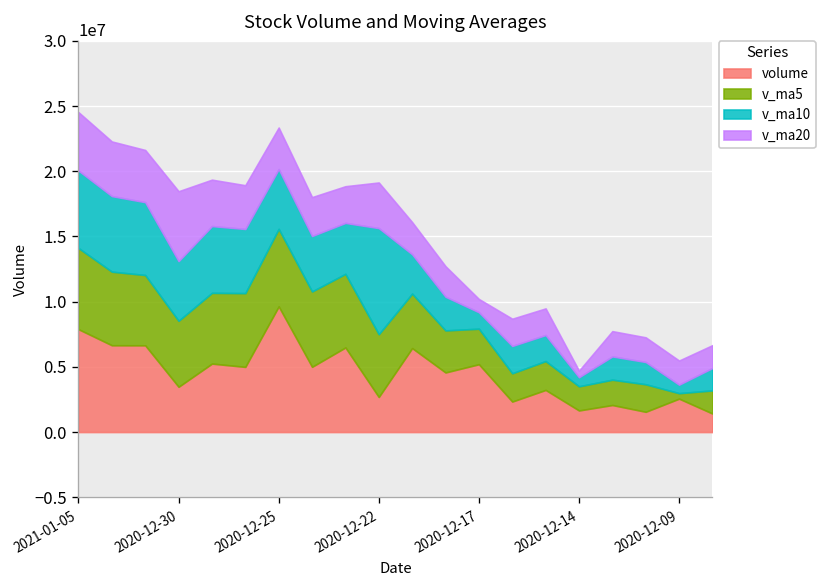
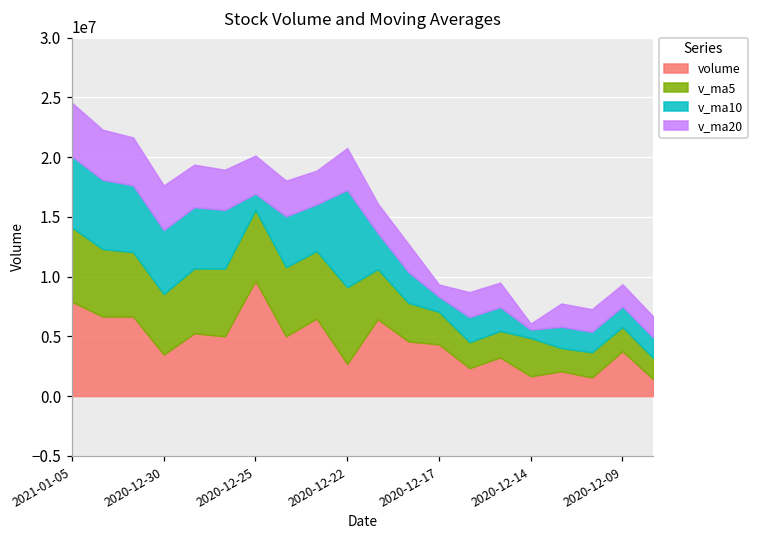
v_ma10, 2020-12-30: 4600000 -> 5400000
v_ma20, 2020-12-30: 5400000 -> 3700000
v_ma10, 2020-12-25: 4600000 -> 1300000
v_ma5, 2020-12-22: 4800000 -> 6400000
volume, 2020-12-17: 5200000 -> 4300000
v_ma5, 2020-12-14: 1900000 -> 3200000
volume, 2020-12-09: 2600000 -> 3800000
v_ma5, 2020-12-09: 400000 -> 2000000
v_ma10, 2020-12-09: 700000 -> 1700000
